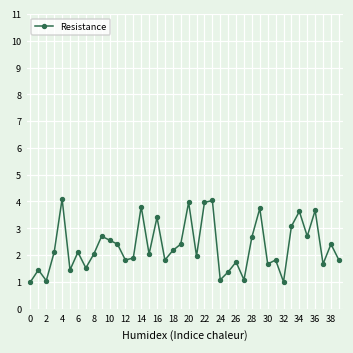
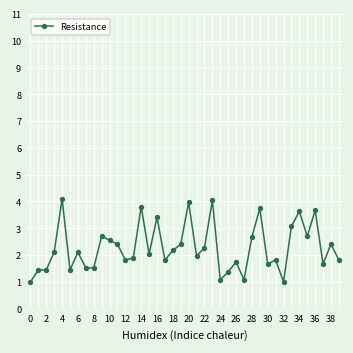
2: 1.0 -> 1.4
8: 2.0 -> 1.5
22: 4.0 -> 2.3
